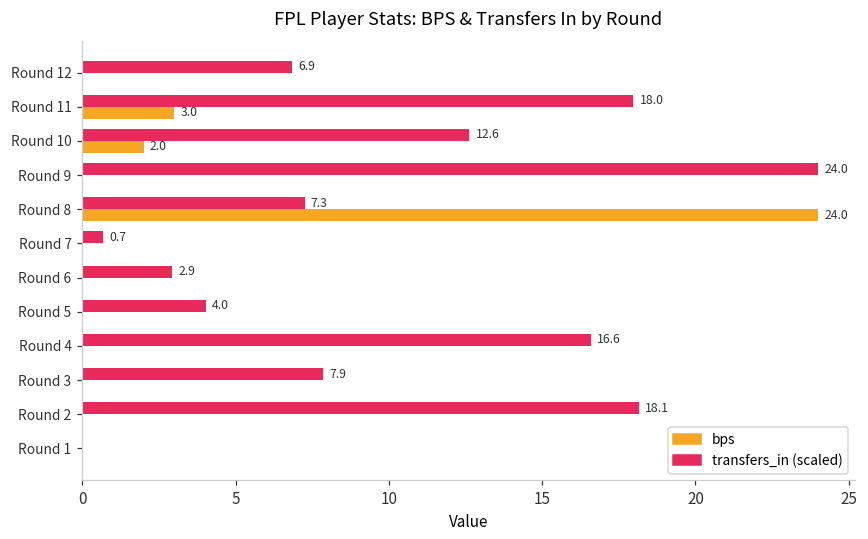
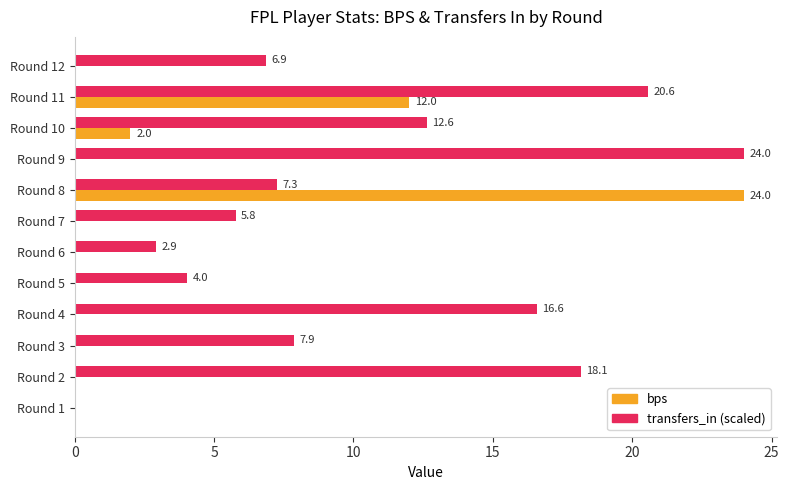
transfers_in (scaled), Round 11: 18.0 -> 20.6
bps, Round 11: 3.0 -> 12.0
transfers_in (scaled), Round 7: 0.7 -> 5.8
